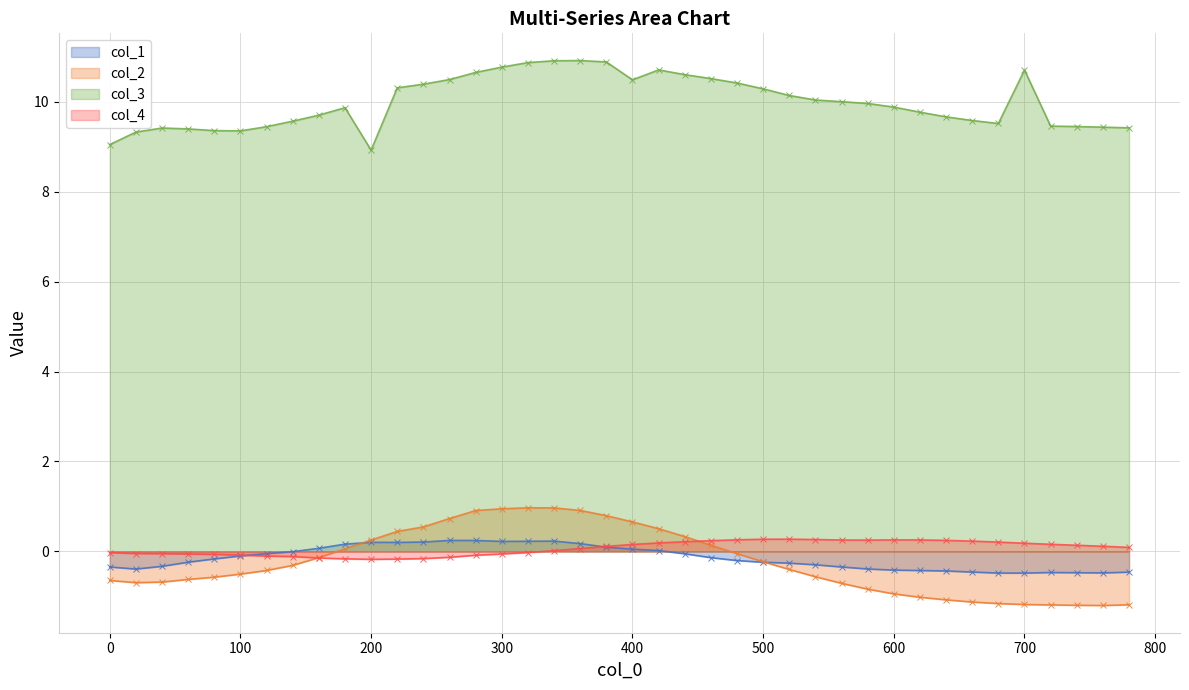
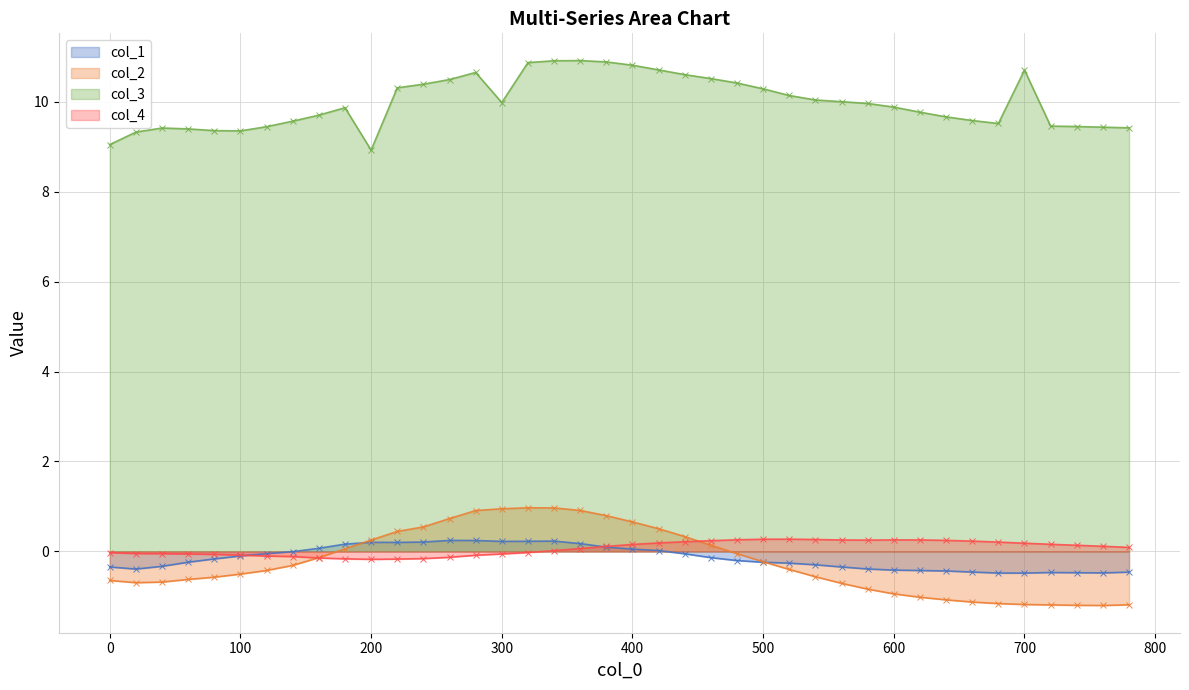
col_3, 300: 10.8 -> 10.0
col_3, 400: 10.5 -> 10.8
